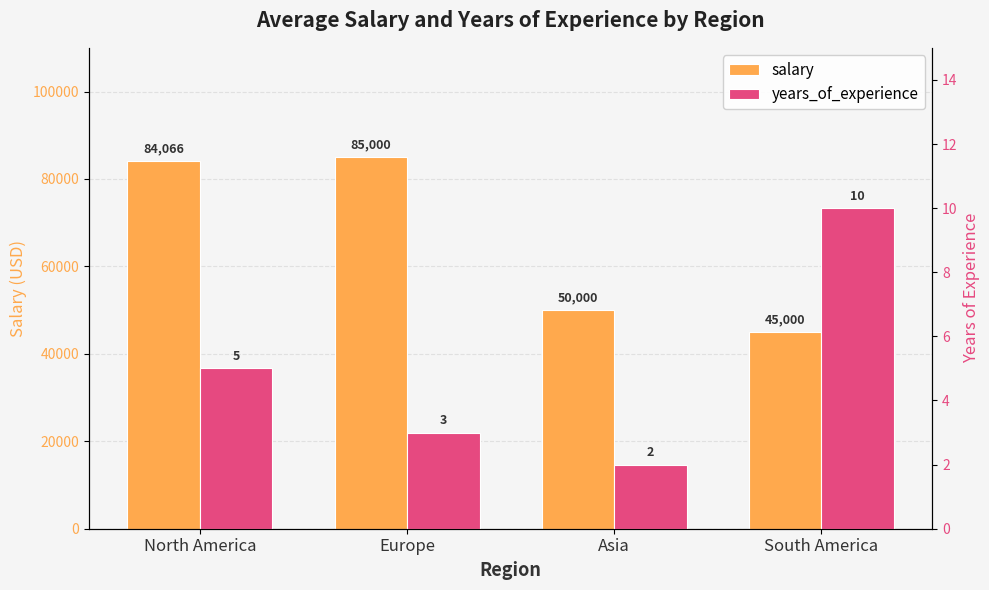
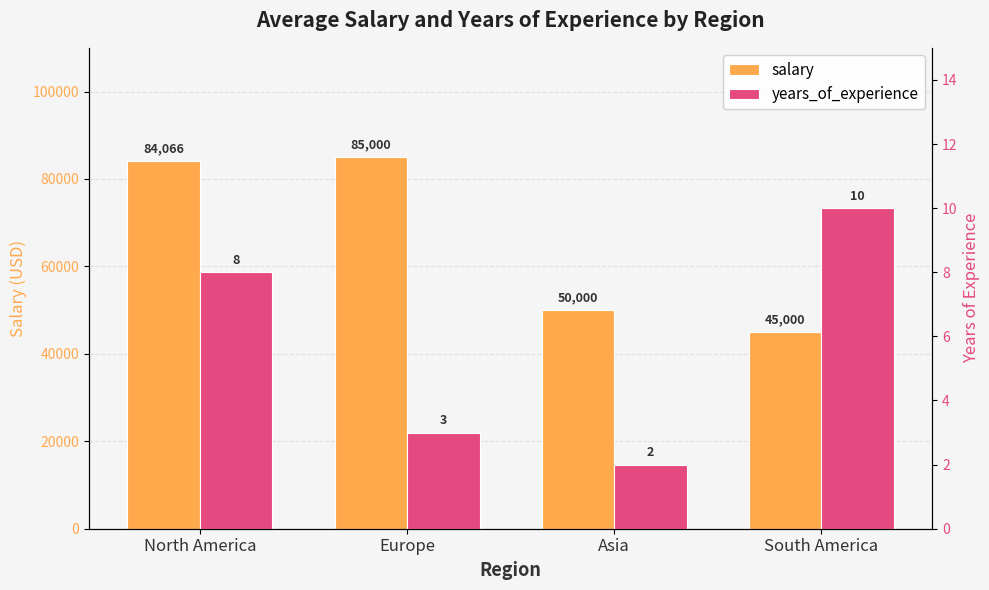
years_of_experience, North America: 5 -> 8
